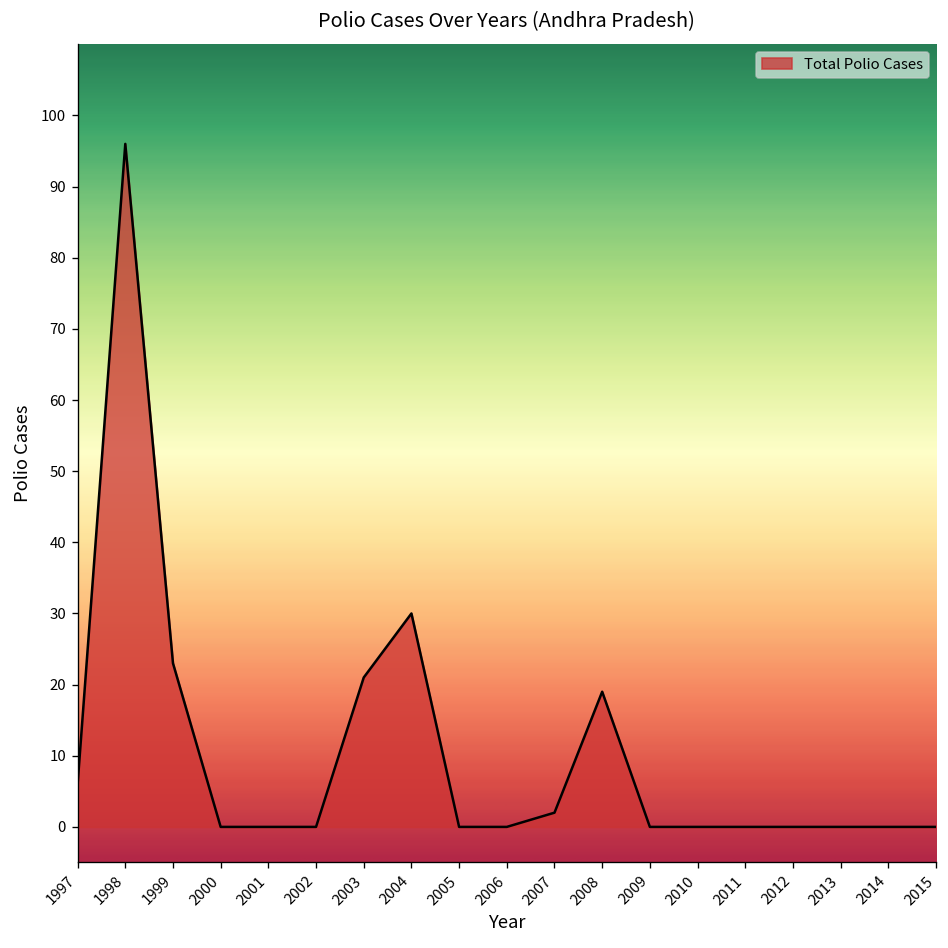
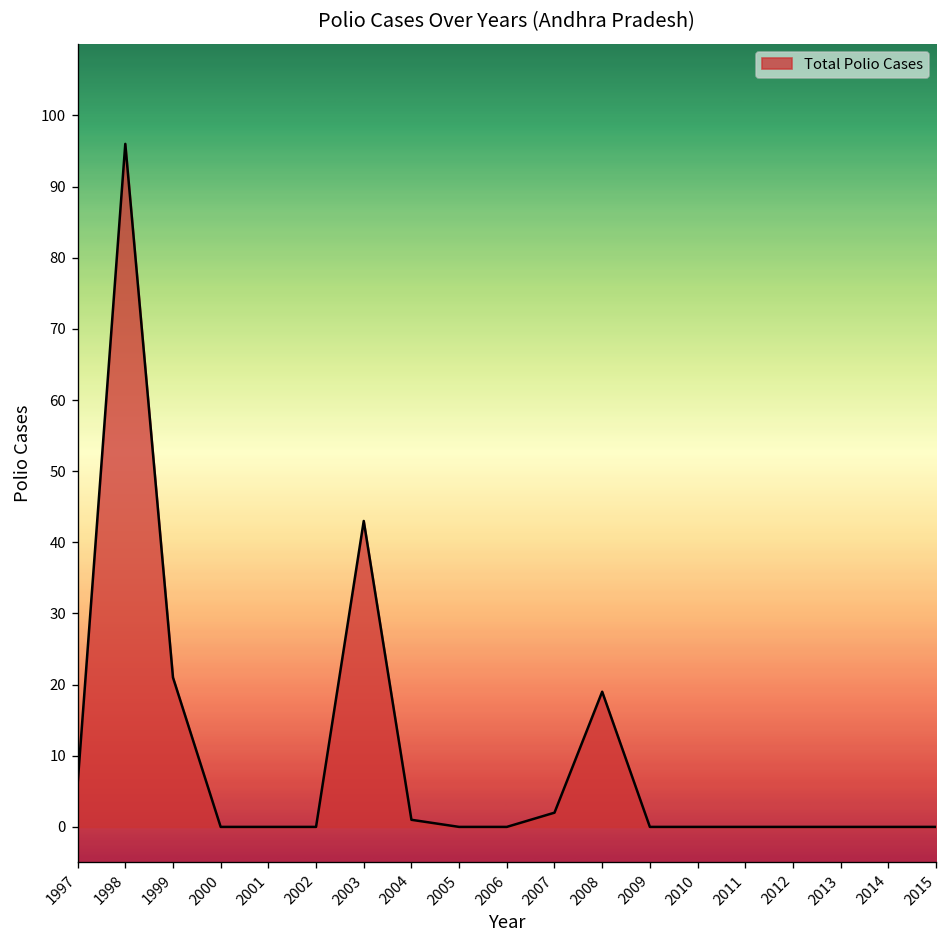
1999: 23 -> 21
2003: 21 -> 43
2004: 30 -> 1
